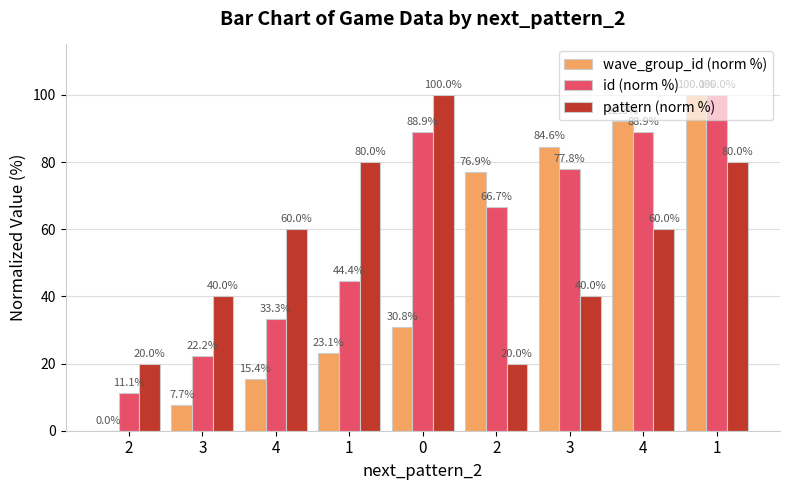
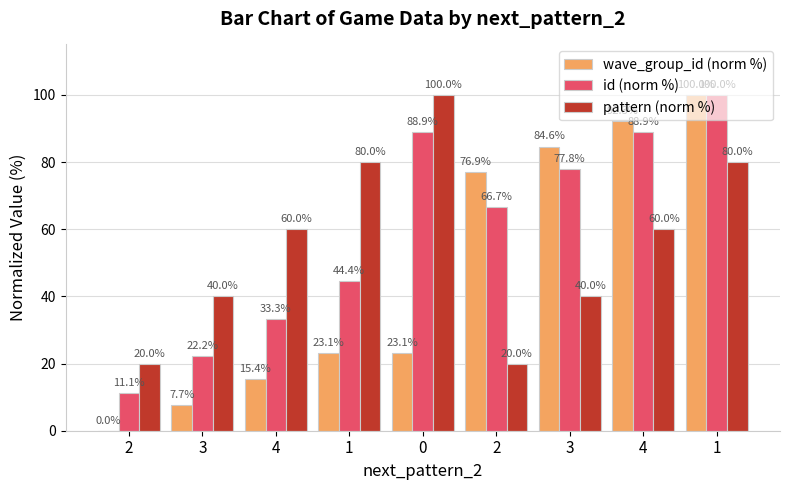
wave_group_id (norm %), 0: 30.8% -> 23.1%
